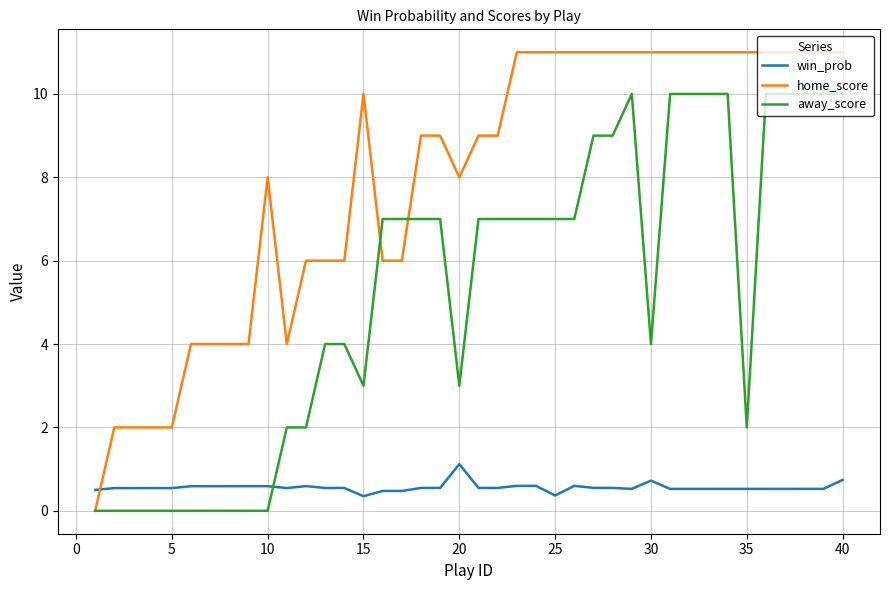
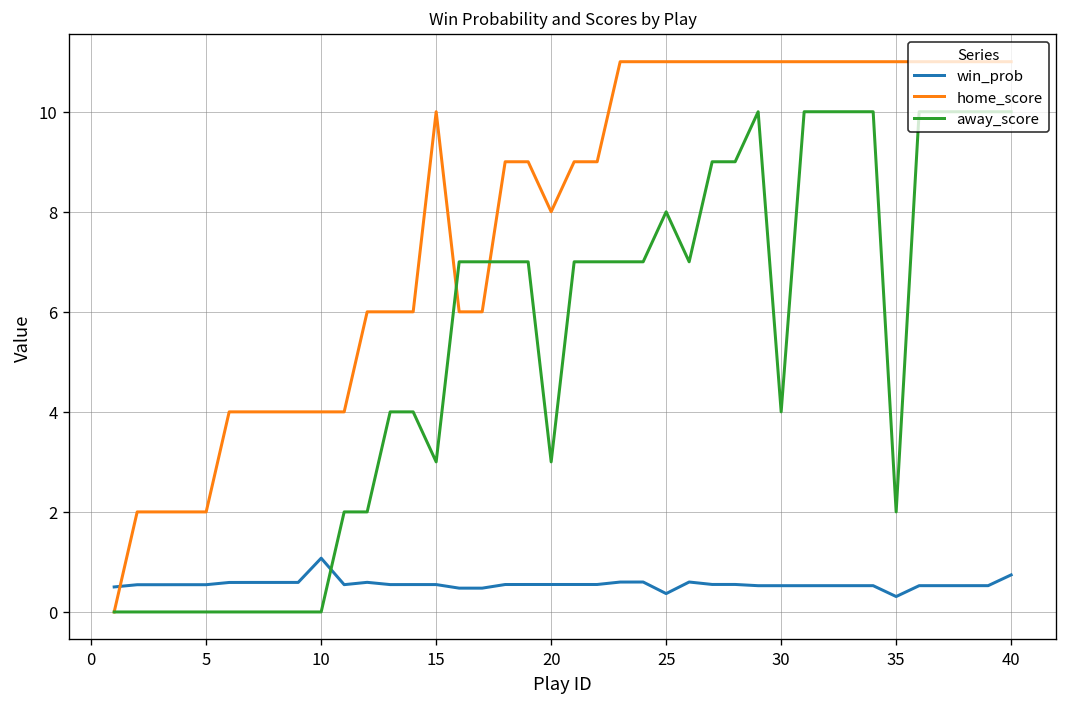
win_prob, 10: 0.6 -> 1.1
home_score, 10: 8 -> 4
win_prob, 15: 0.3 -> 0.5
win_prob, 20: 1.1 -> 0.5
away_score, 25: 7 -> 8
win_prob, 30: 0.7 -> 0.5
win_prob, 35: 0.5 -> 0.3
